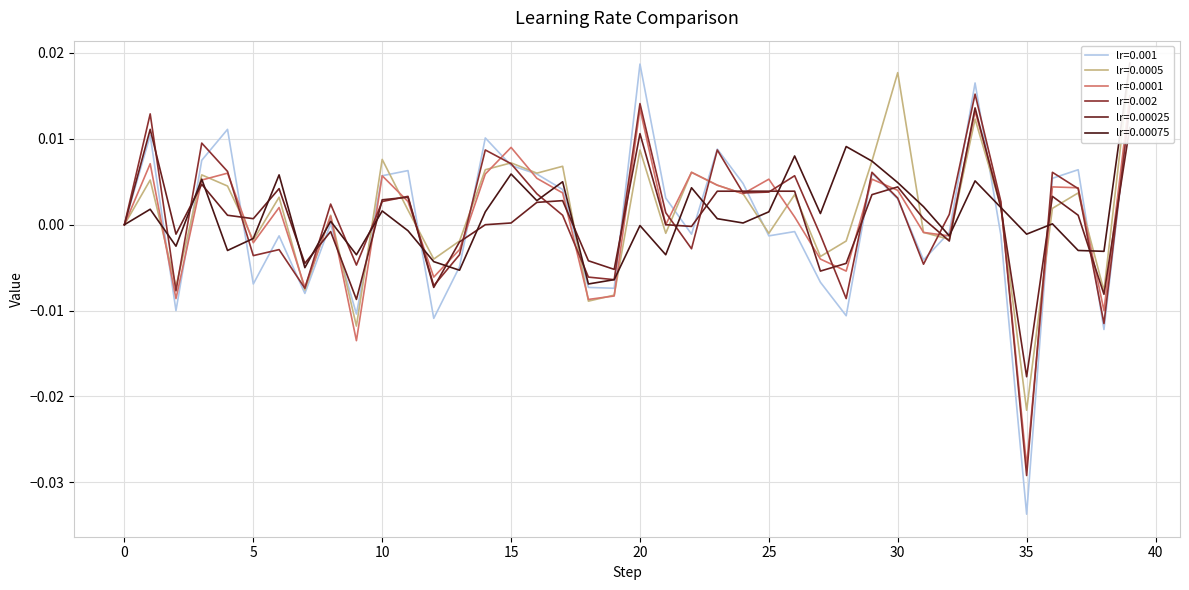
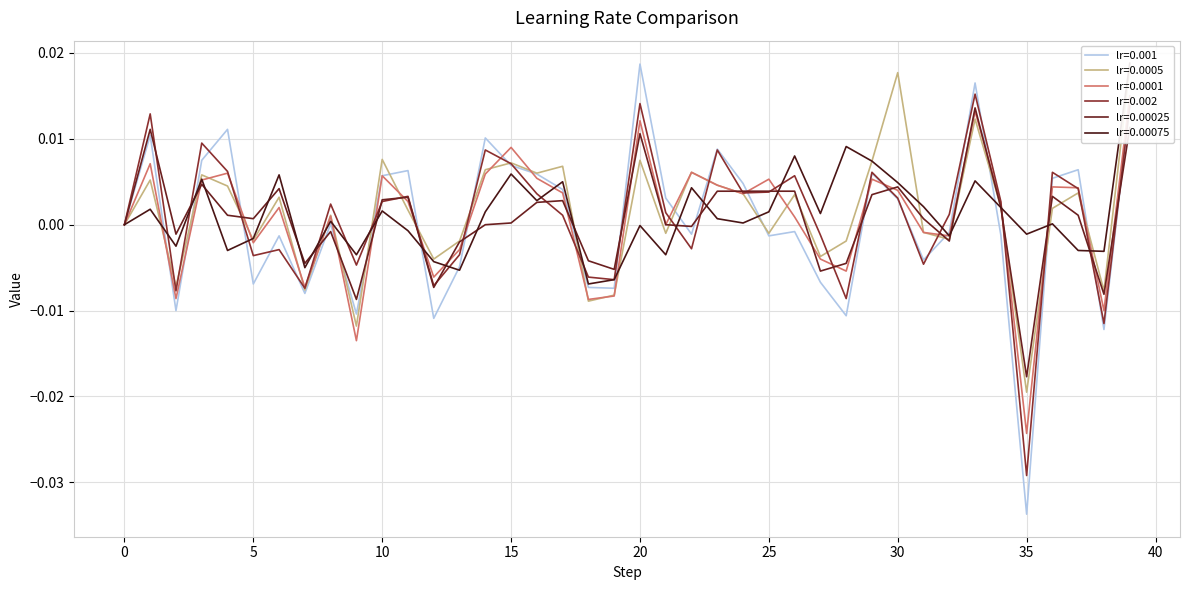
lr=0.0005, 20: 0.009 -> 0.008
lr=0.0001, 20: 0.014 -> 0.012
lr=0.0005, 35: -0.022 -> -0.020
lr=0.0001, 35: -0.028 -> -0.024
